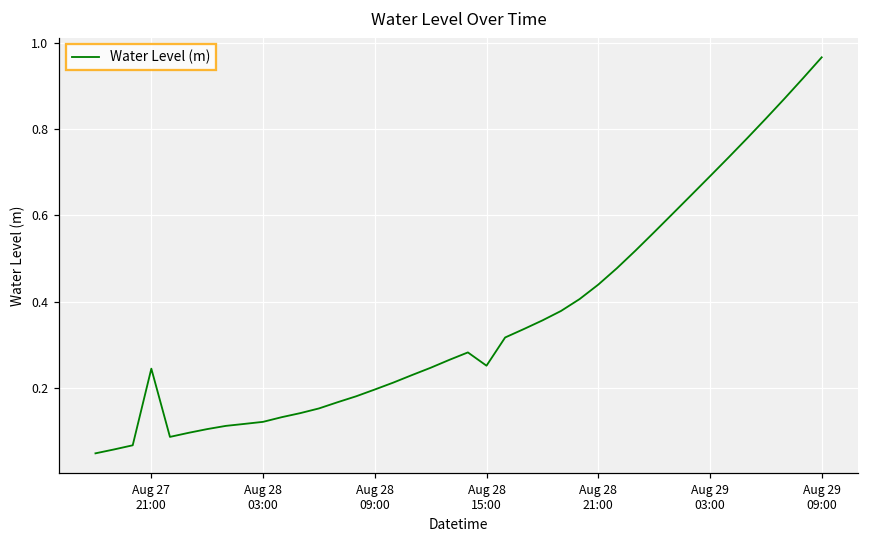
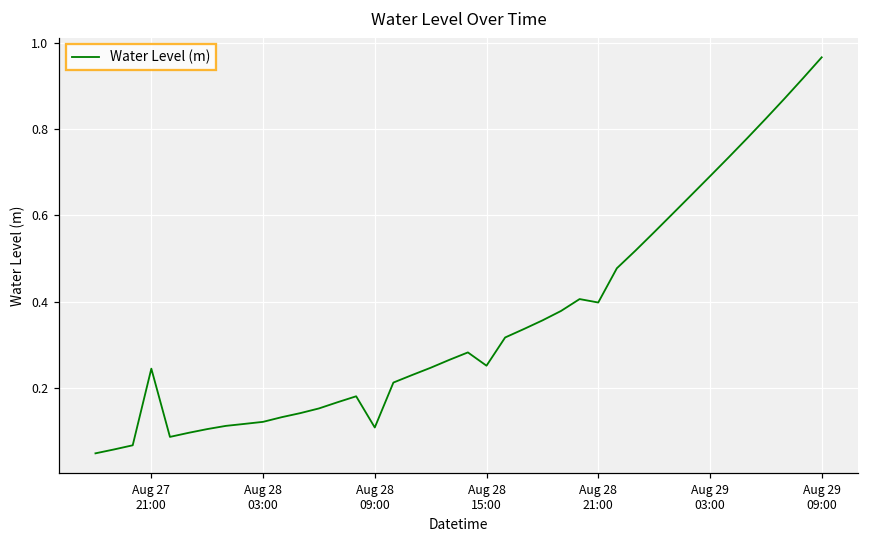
Aug 28 09:00: 0.20 -> 0.11
Aug 28 21:00: 0.44 -> 0.40
